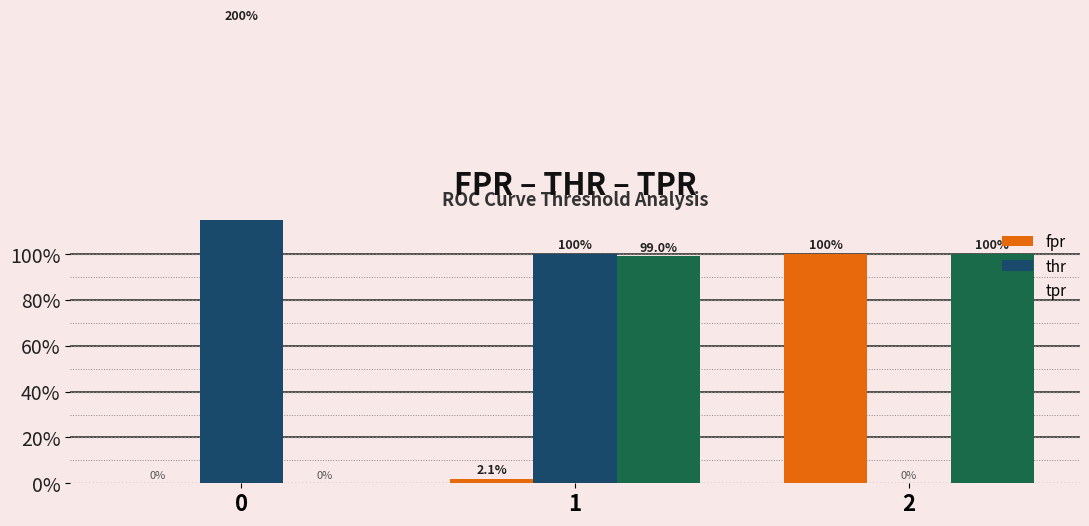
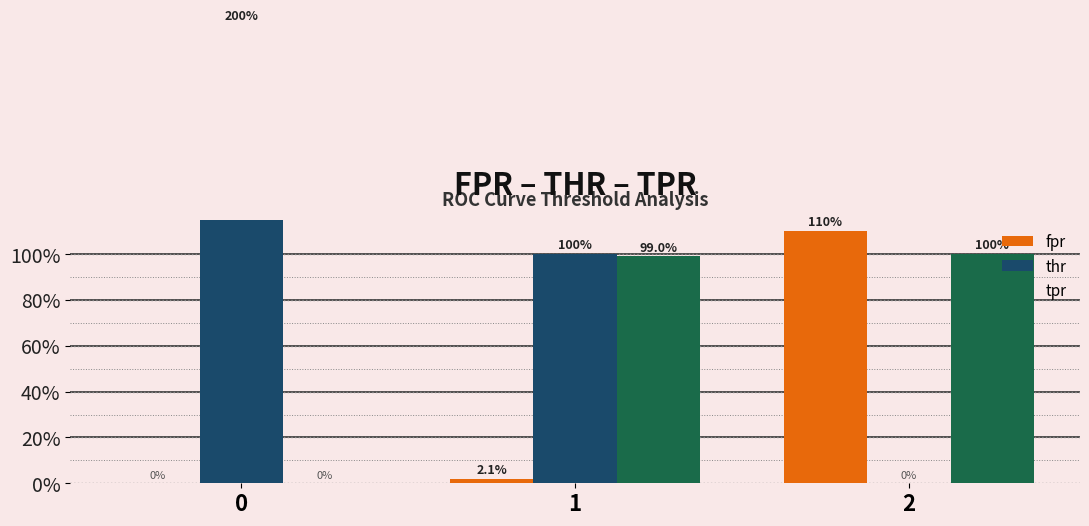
fpr, 2: 100% -> 110%
